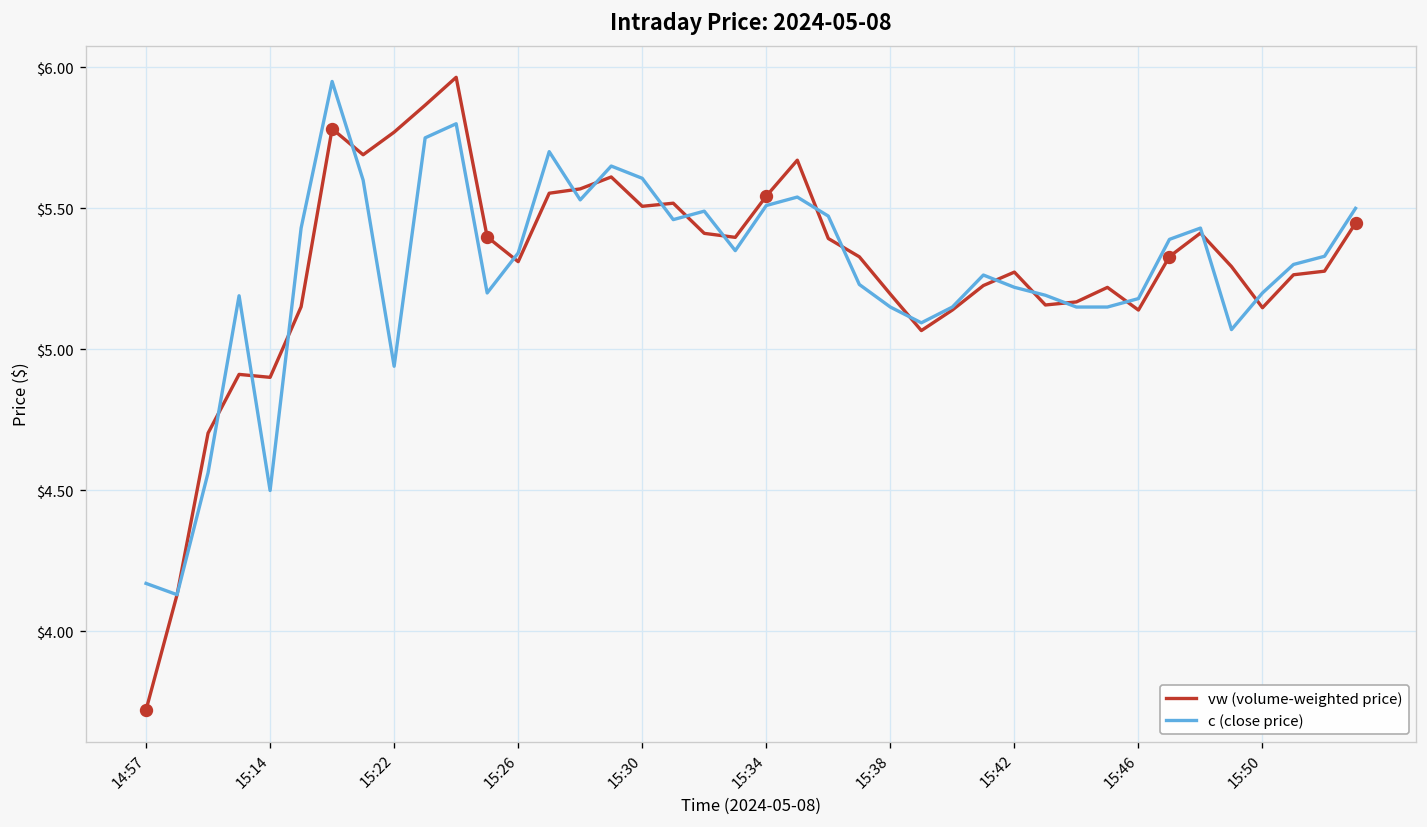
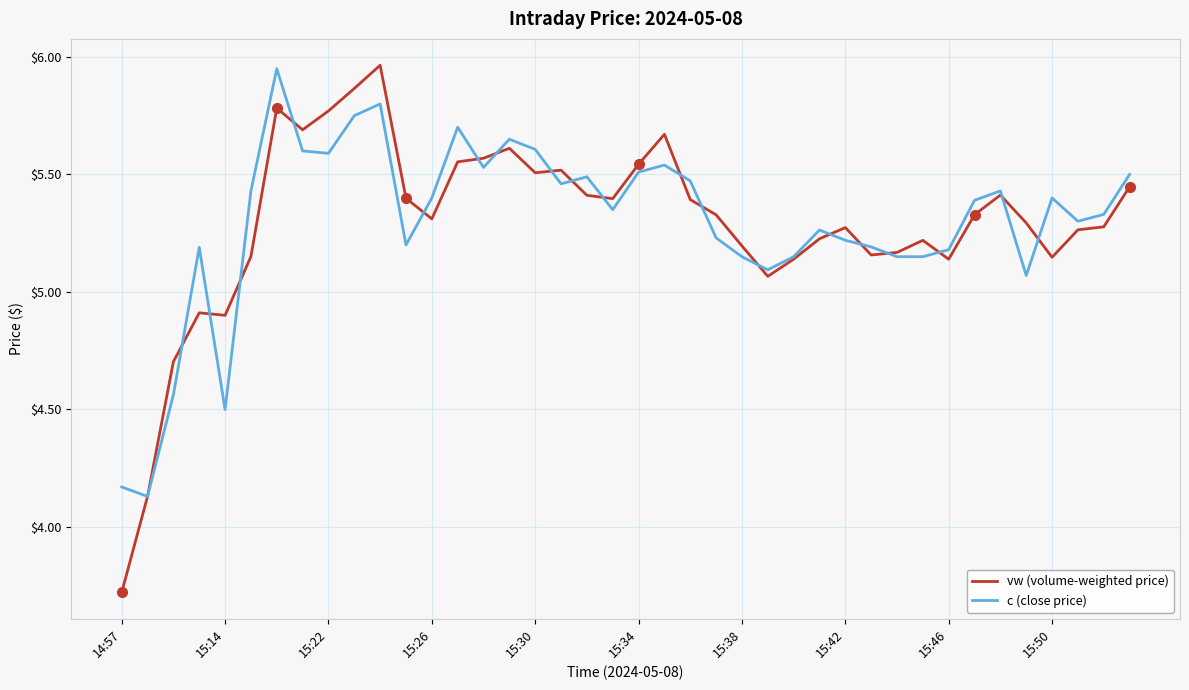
c (close price), 15:22: $4.94 -> $5.59
c (close price), 15:26: $5.34 -> $5.40
c (close price), 15:50: $5.2 -> $5.4
